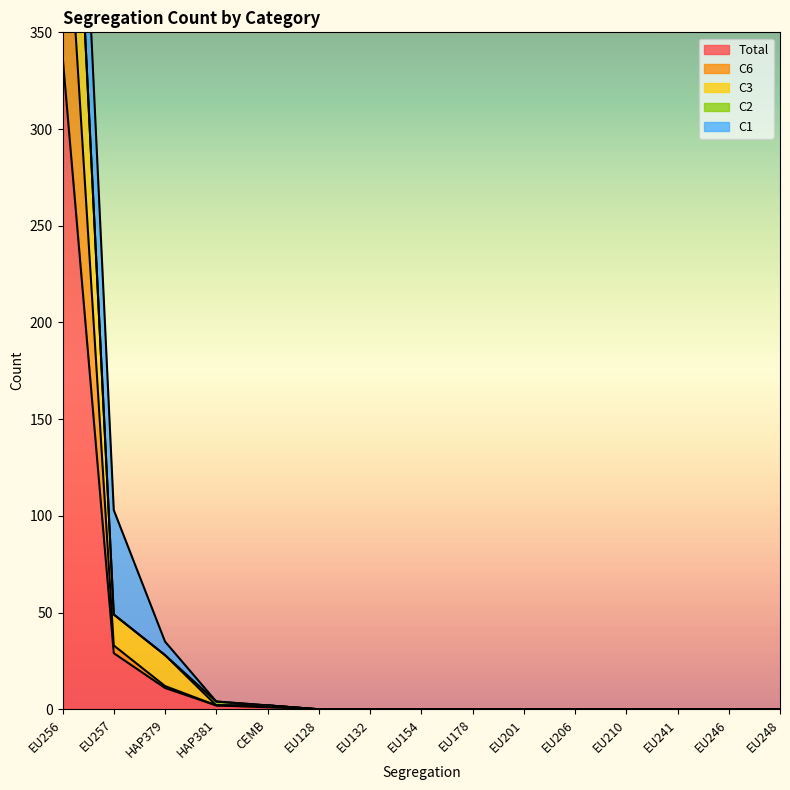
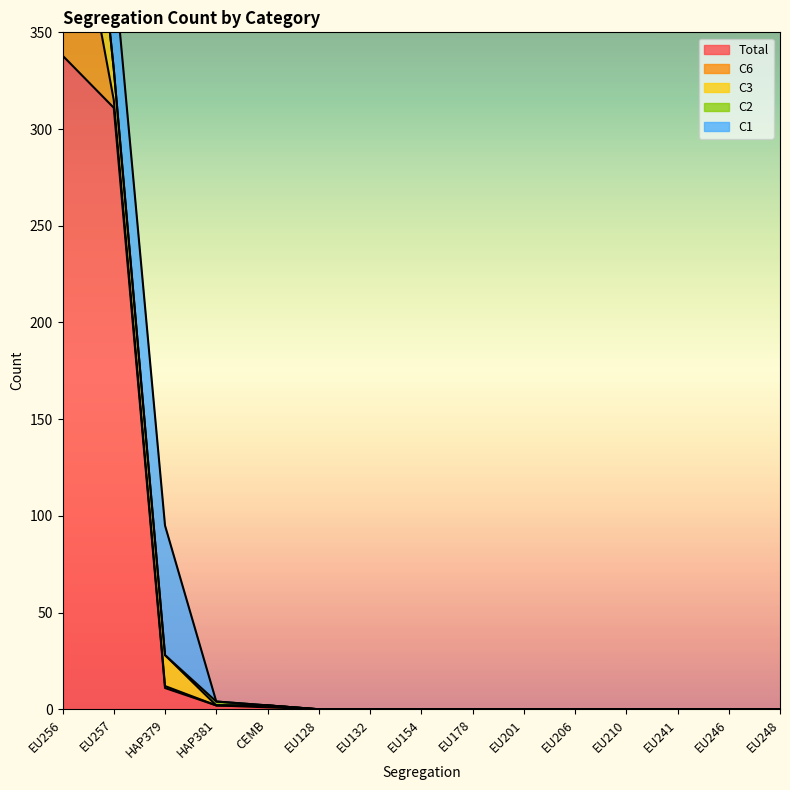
Total, EU257: 29 -> 311
C1, HAP379: 7 -> 67
